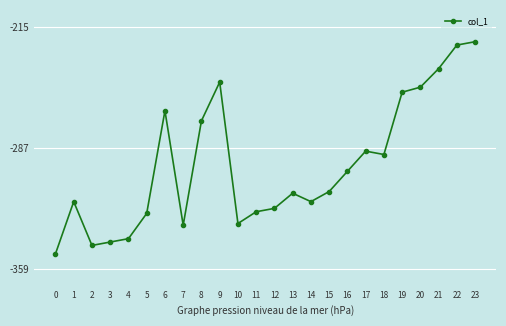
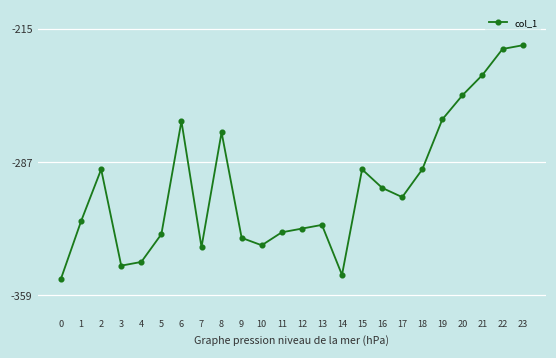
2: -345 -> -291
9: -248 -> -328
13: -314 -> -321
14: -319 -> -348
15: -313 -> -291
17: -289 -> -306
19: -254 -> -264
